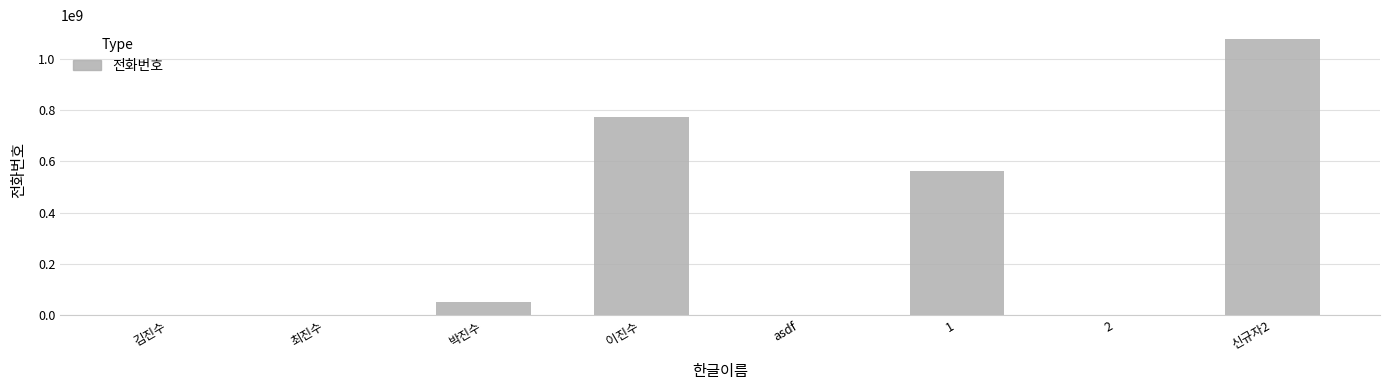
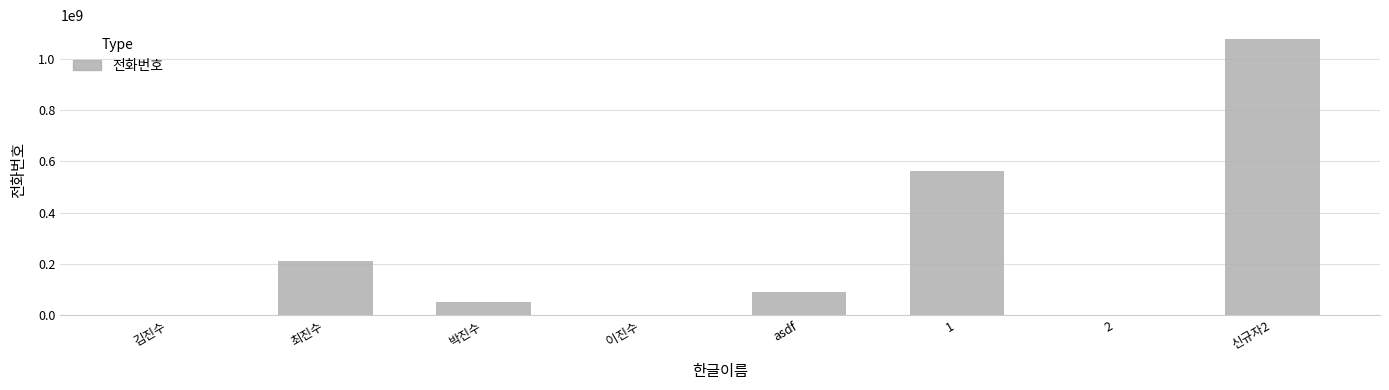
최진수: 0 -> 210000000
이진수: 770000000 -> 0
asdf: 0 -> 90000000
